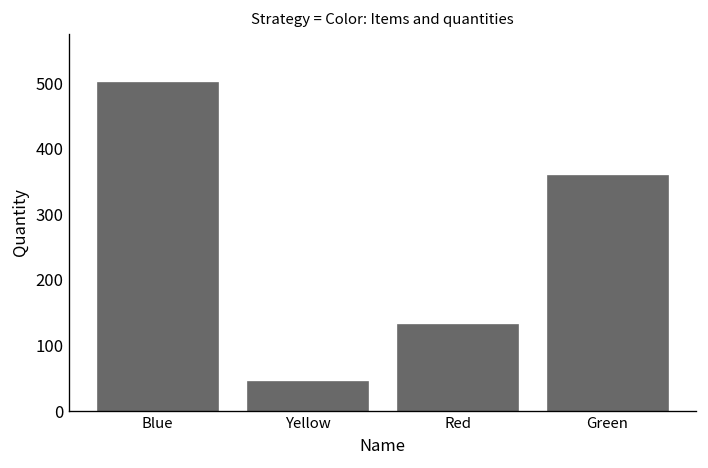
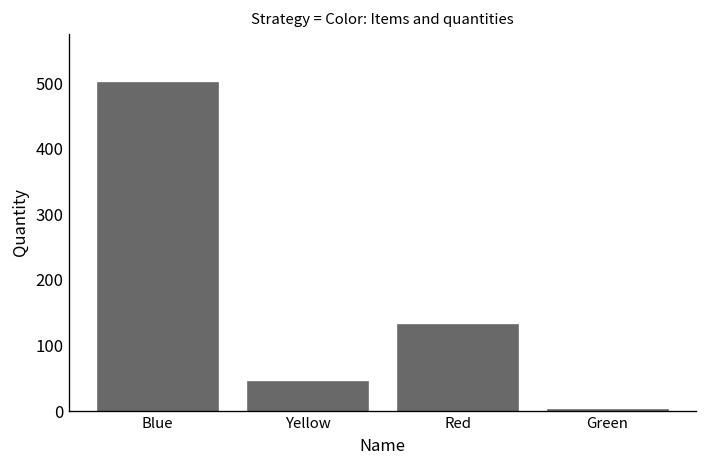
Green: 360 -> 0
